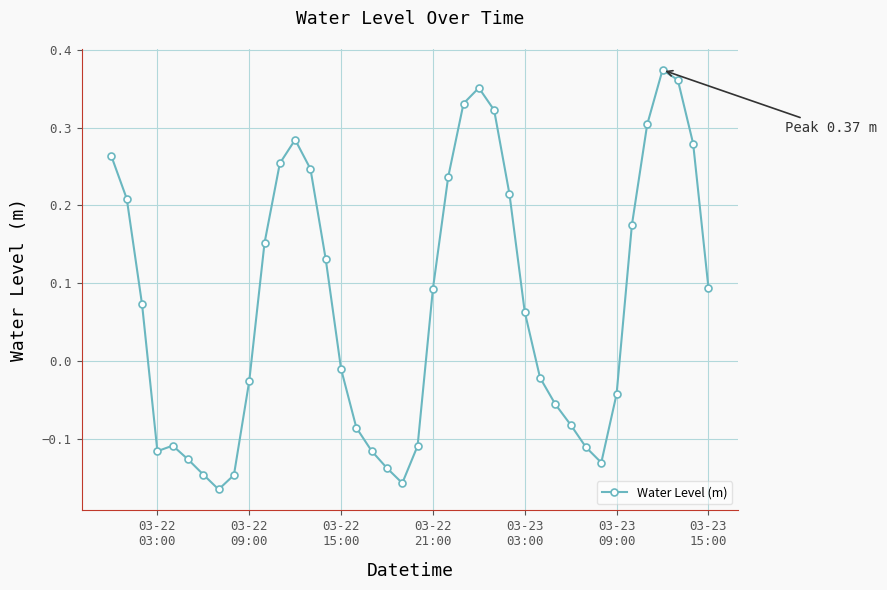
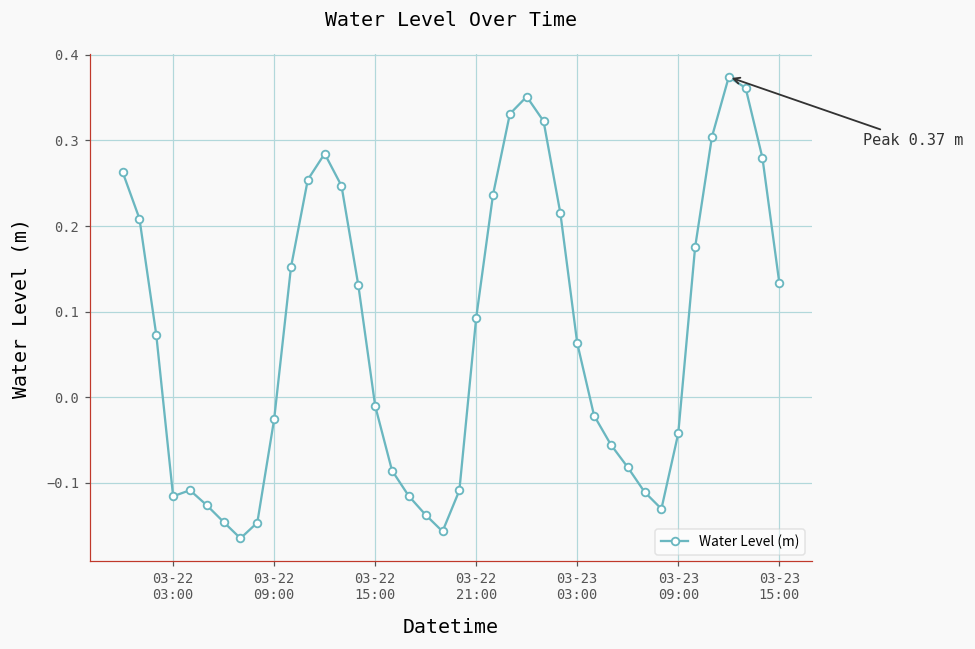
03-23 15:00: 0.09 -> 0.13
